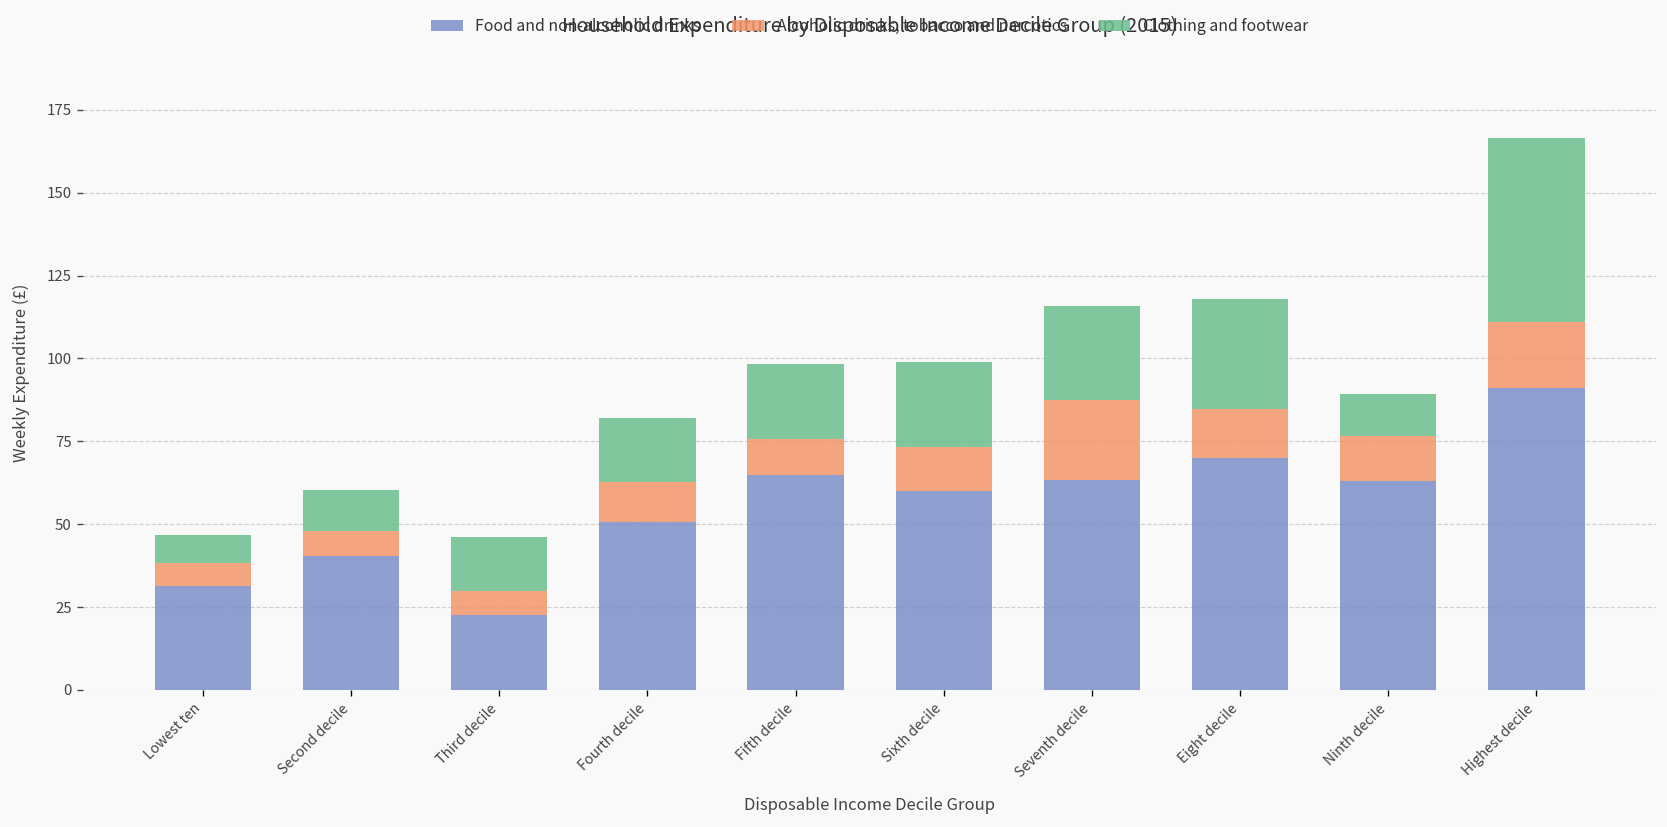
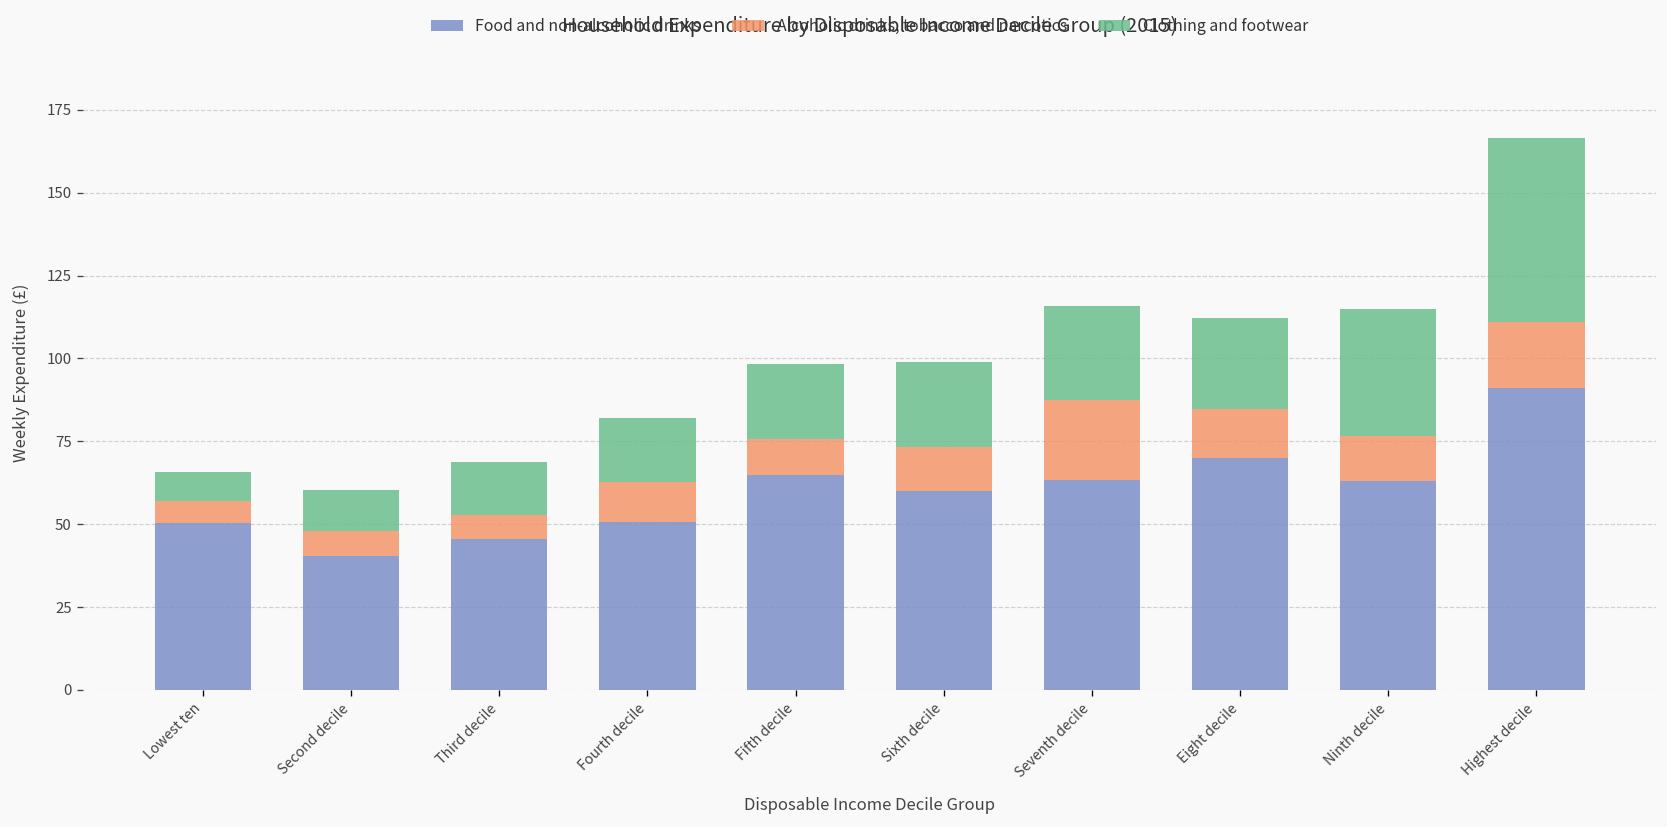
Food and non-alcoholic drinks, Lowest ten: 31 -> 50
Food and non-alcoholic drinks, Third decile: 23 -> 46
Clothing and footwear, Eight decile: 33 -> 27
Clothing and footwear, Ninth decile: 13 -> 38
